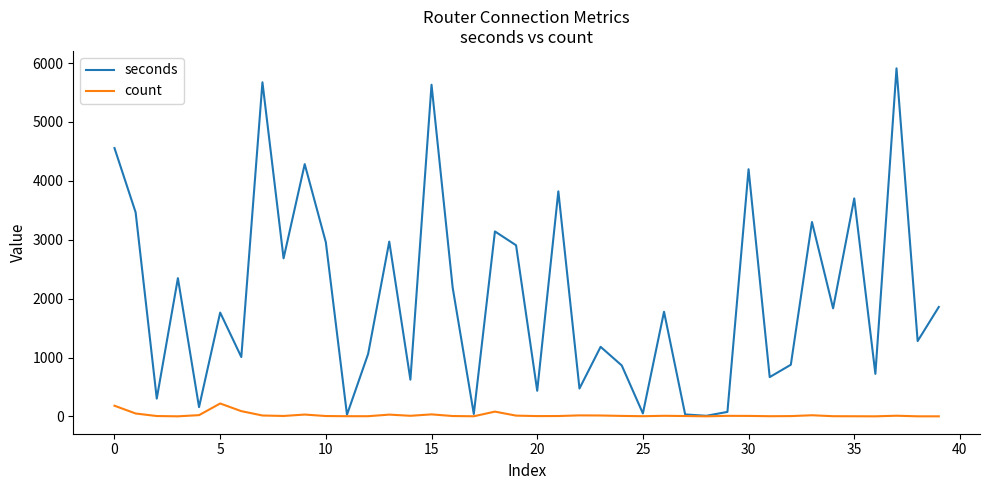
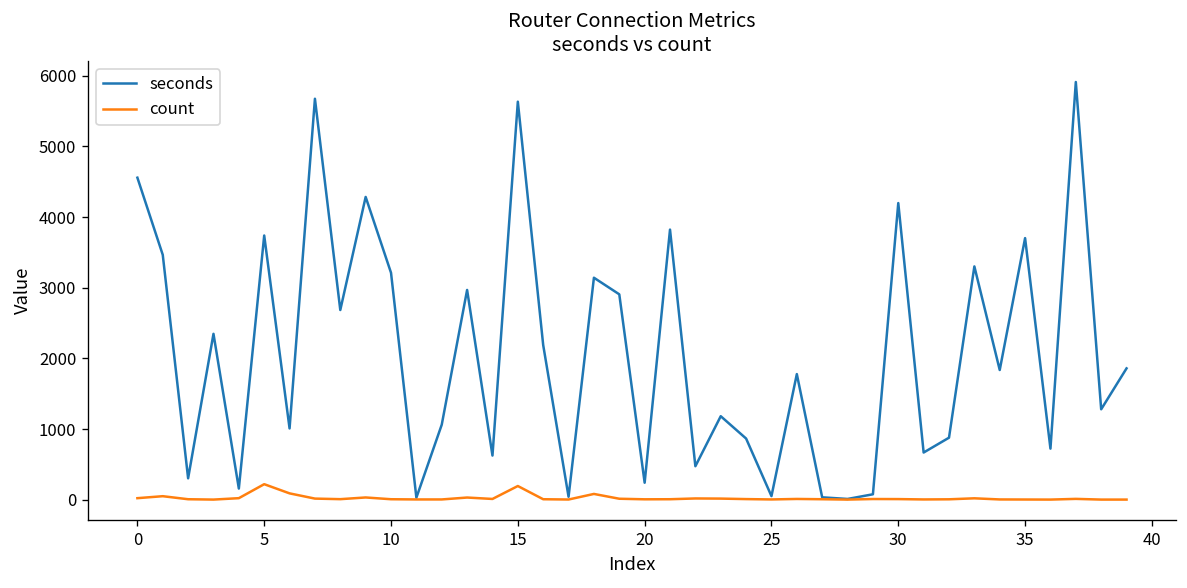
count, 0: 200 -> 0
seconds, 5: 1800 -> 3700
seconds, 10: 3000 -> 3200
count, 15: 0 -> 200
seconds, 20: 400 -> 200
